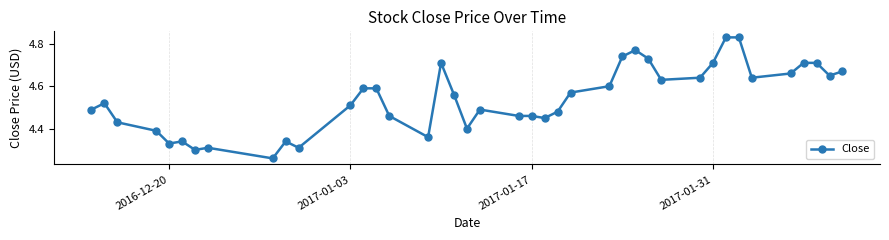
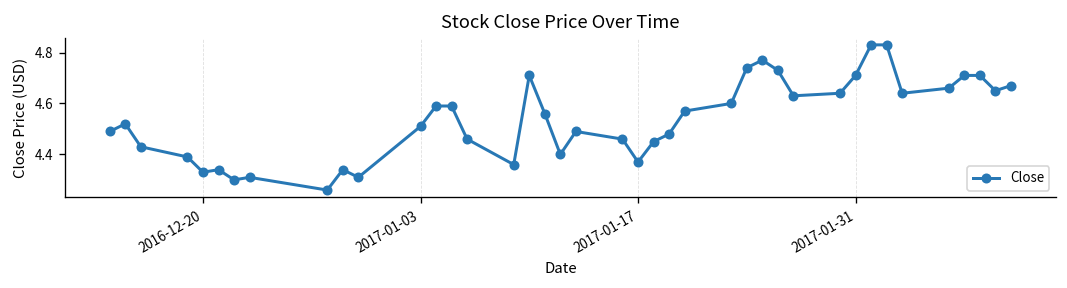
2017-01-17: 4.46 -> 4.37
